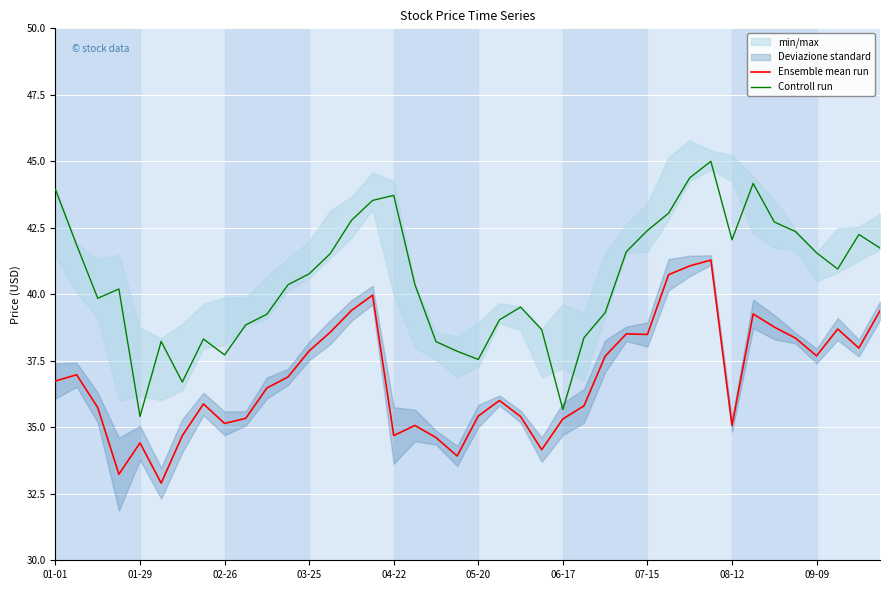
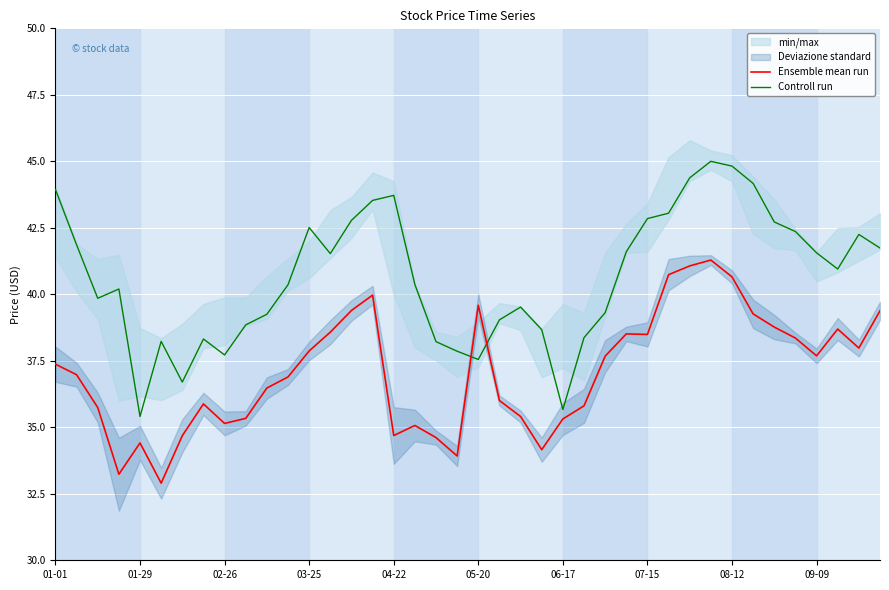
Ensemble mean run, 01-01: 36.7 -> 37.4
Controll run, 03-25: 40.8 -> 42.5
Ensemble mean run, 05-20: 35.4 -> 39.6
Controll run, 07-15: 42.4 -> 42.8
Ensemble mean run, 08-12: 35.1 -> 40.7
Controll run, 08-12: 42.1 -> 44.8
